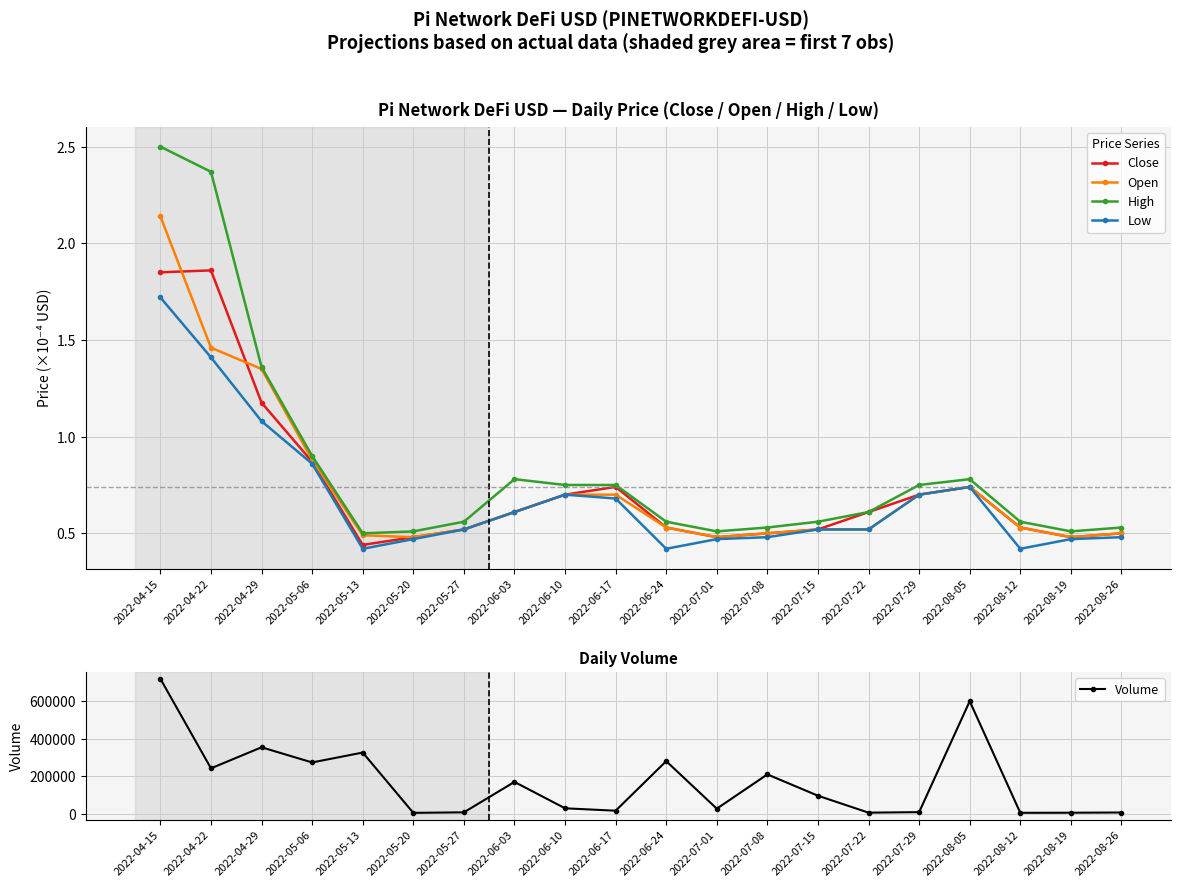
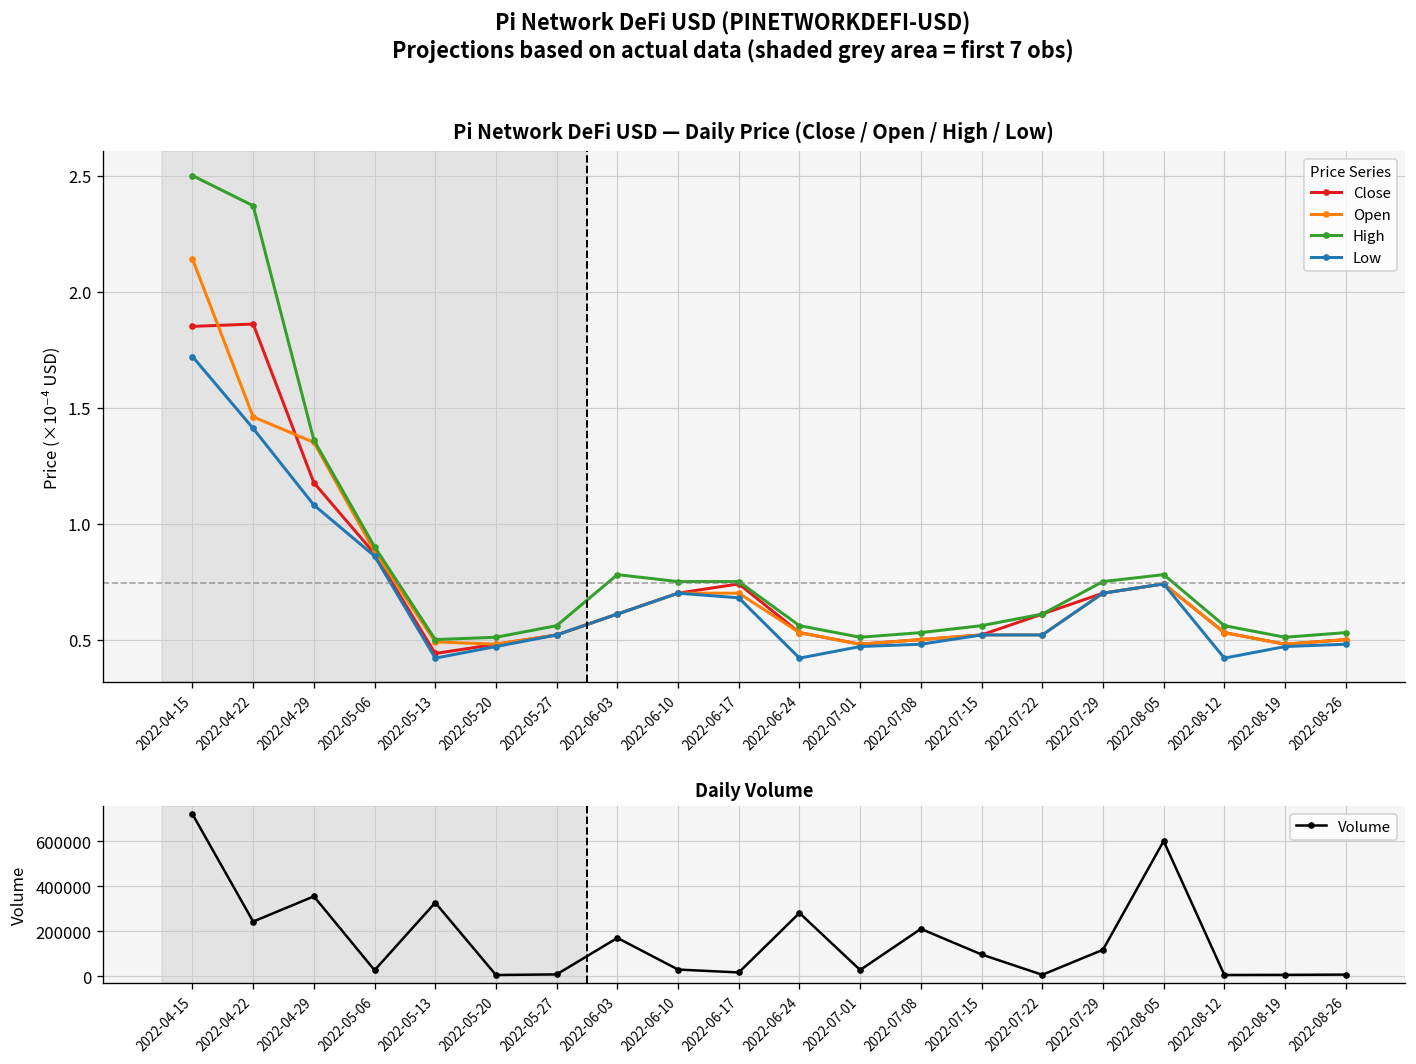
Daily Volume, 2022-05-06: 270000 -> 30000
Daily Volume, 2022-07-29: 10000 -> 120000
